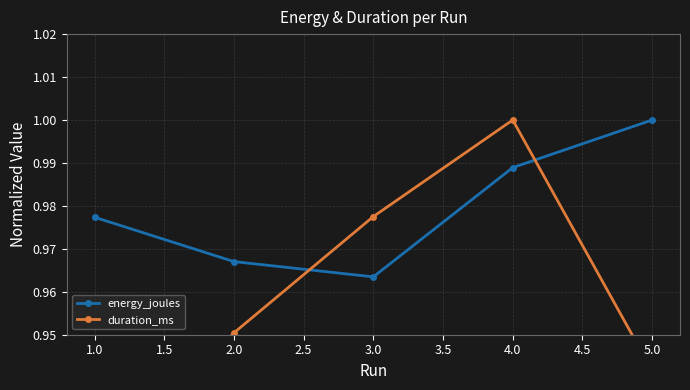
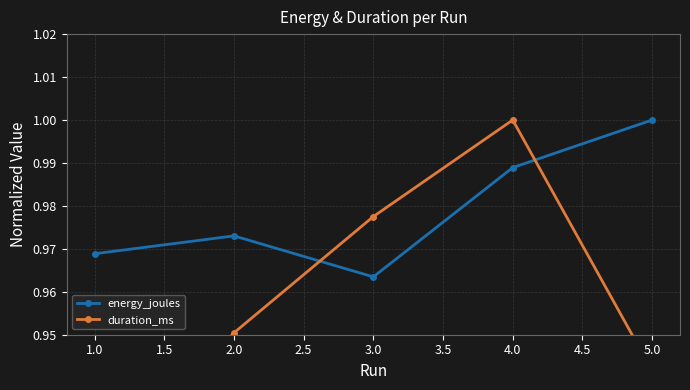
energy_joules, 1.0: 0.977 -> 0.969
energy_joules, 2.0: 0.967 -> 0.973
